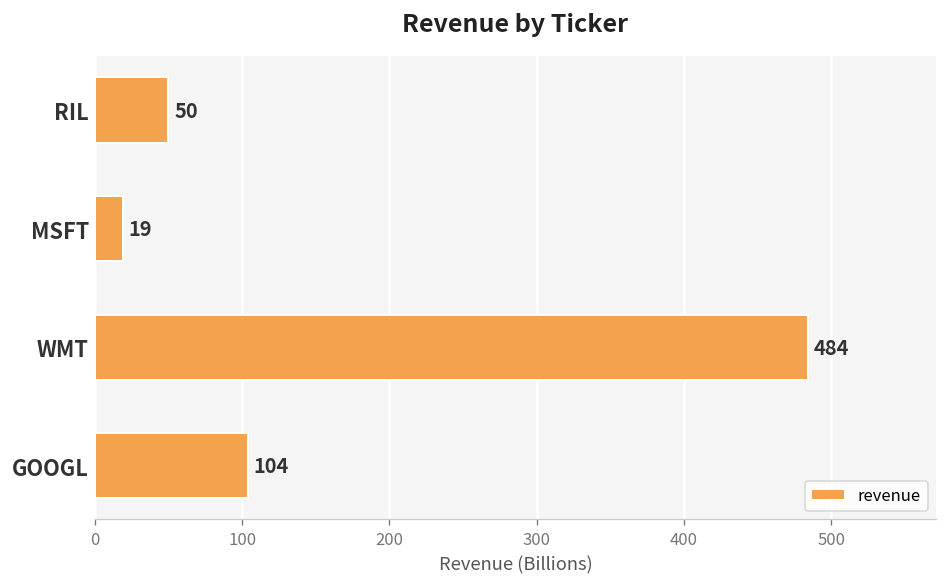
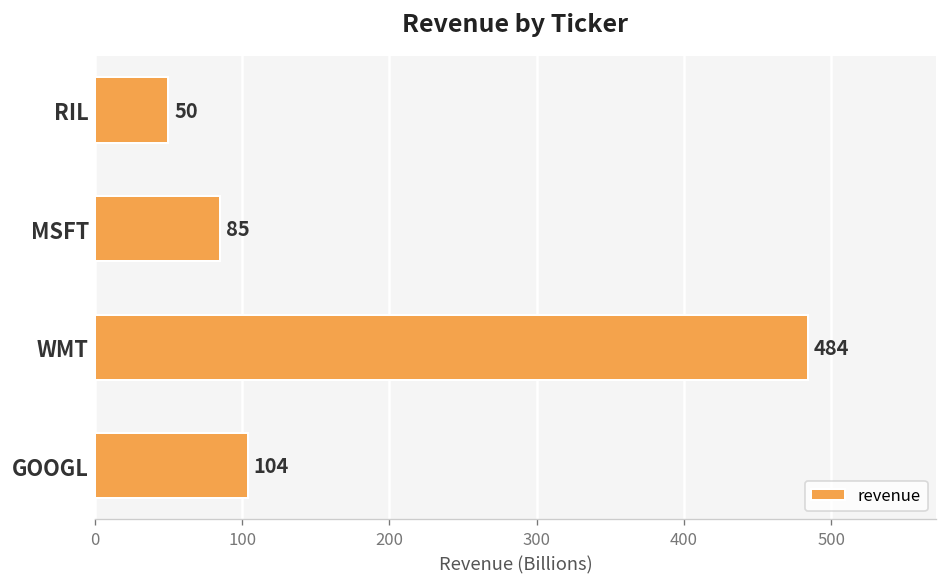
MSFT: 19 -> 85
